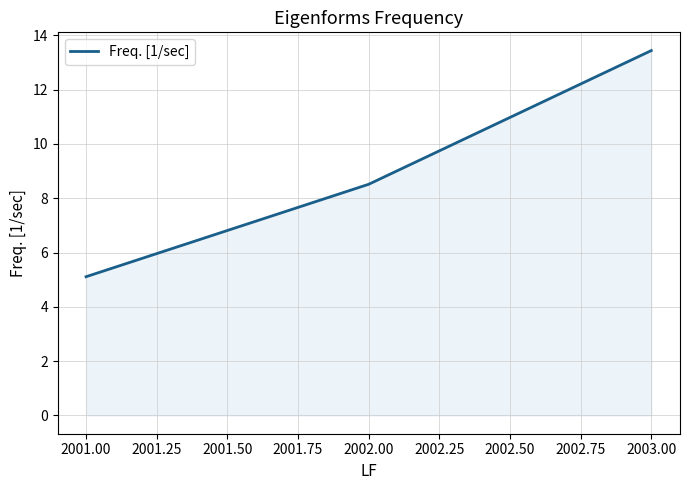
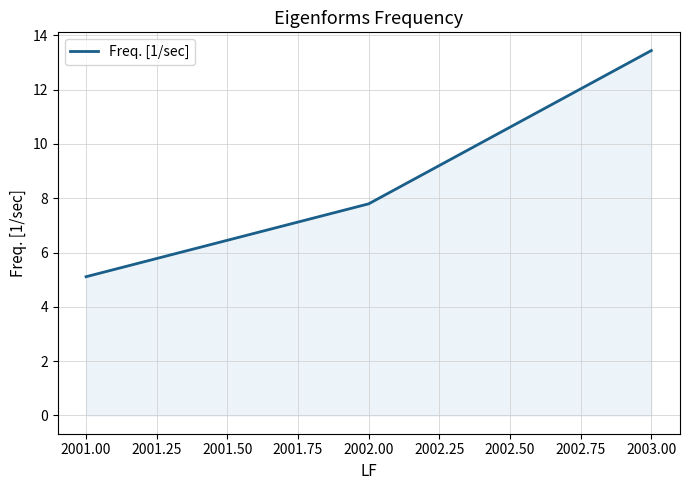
2002.00: 8.5 -> 7.8
